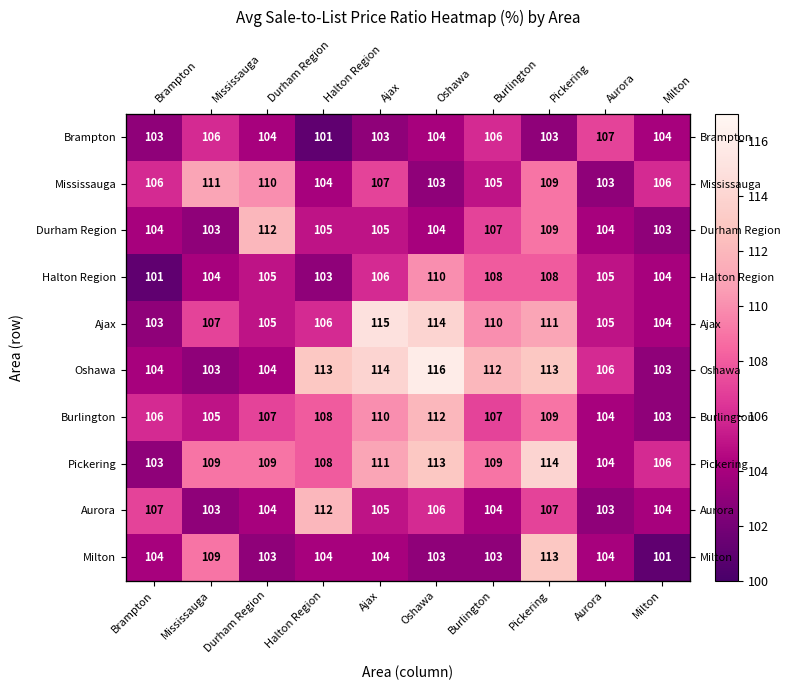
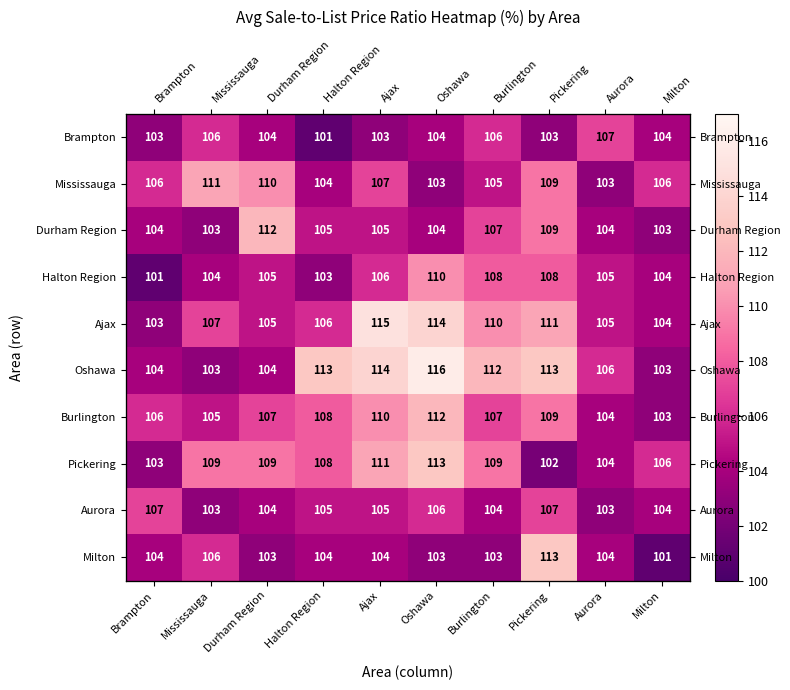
Pickering, Pickering: 114 -> 102
Aurora, Halton Region: 112 -> 105
Milton, Mississauga: 109 -> 106
